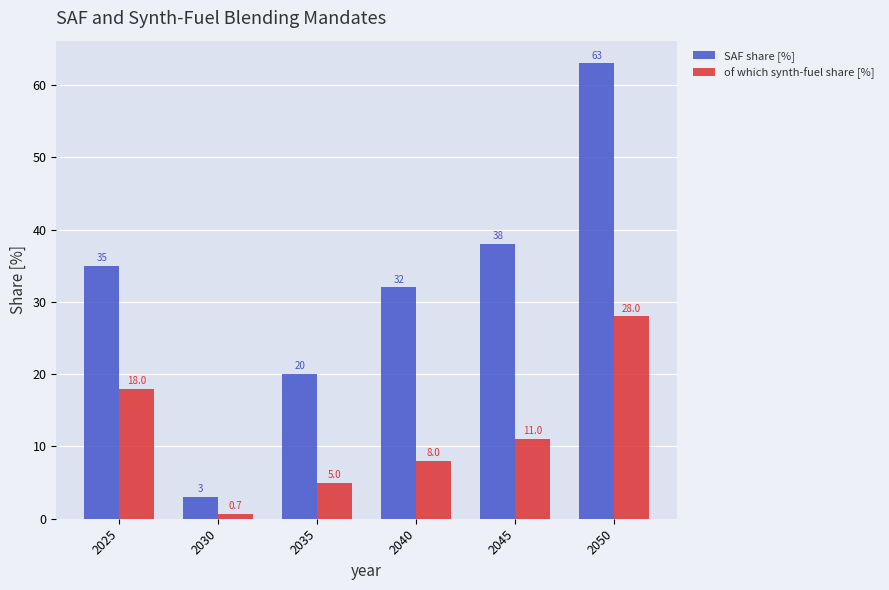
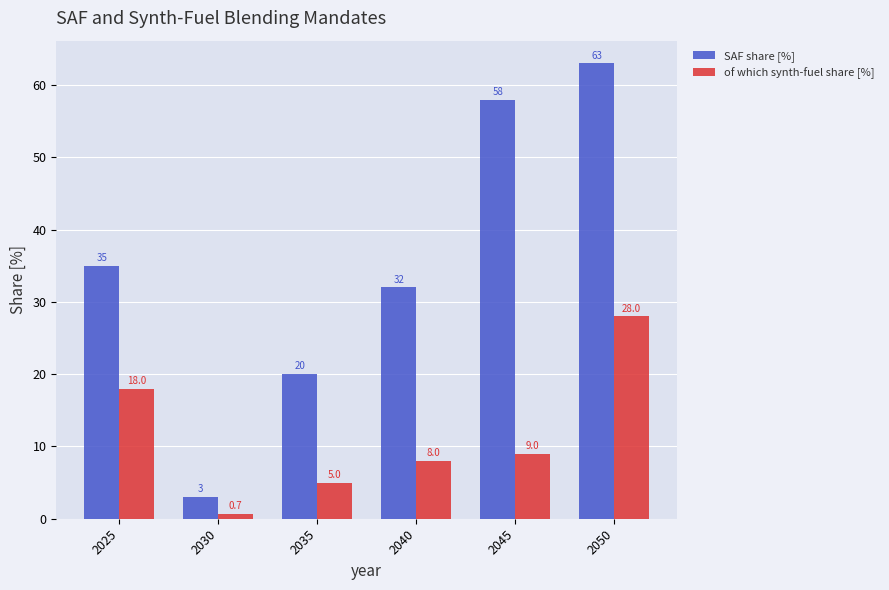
SAF share [%], 2045: 38 -> 58
of which synth-fuel share [%], 2045: 11.0 -> 9.0
